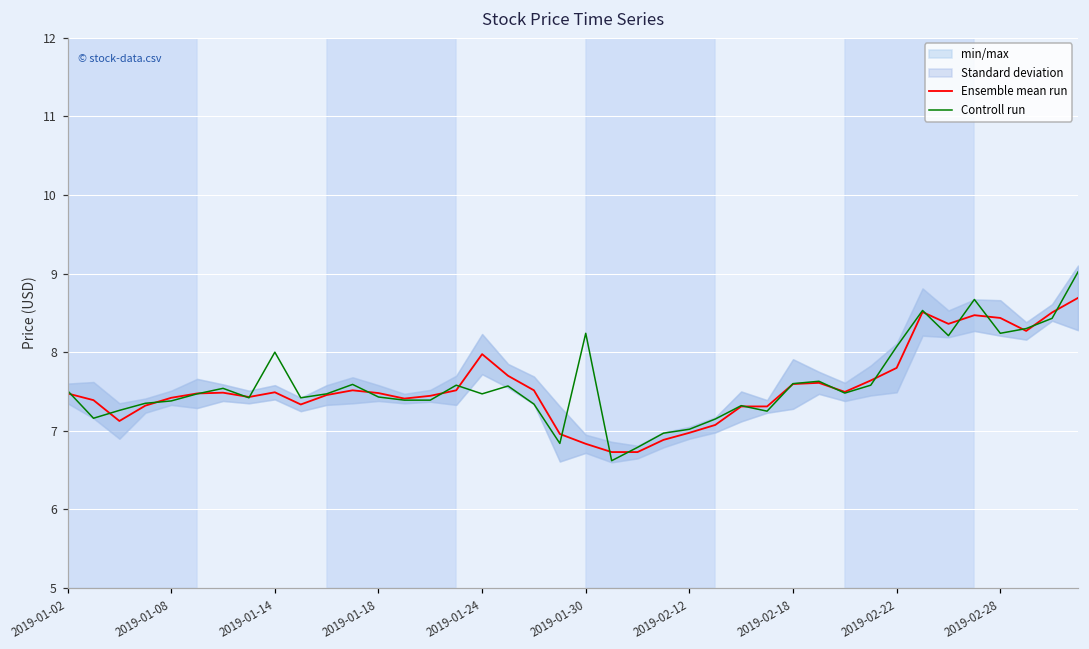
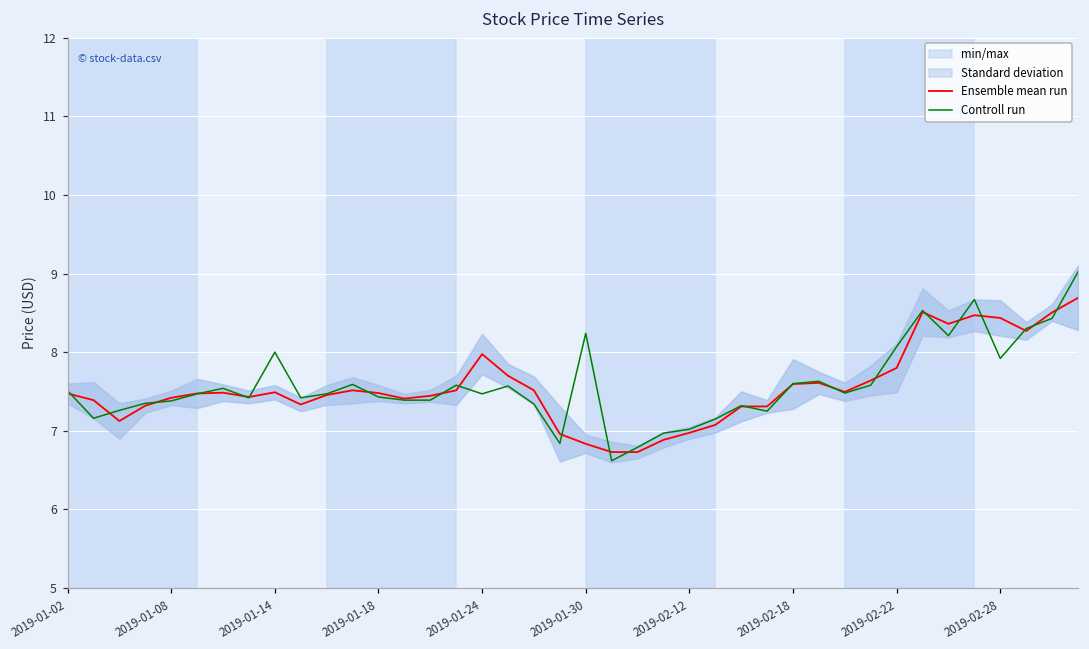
Controll run, 2019-02-28: 8.2 -> 7.9
